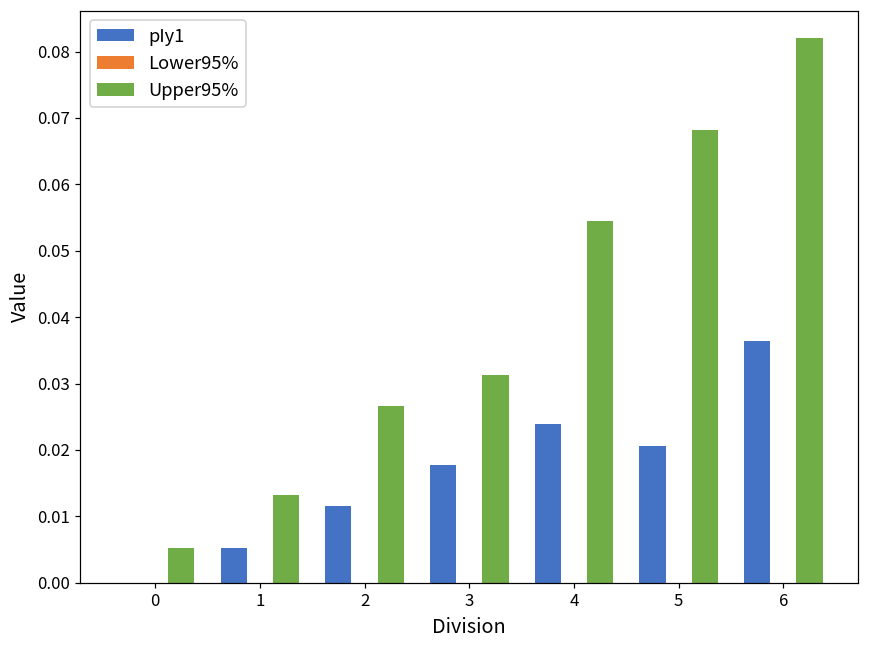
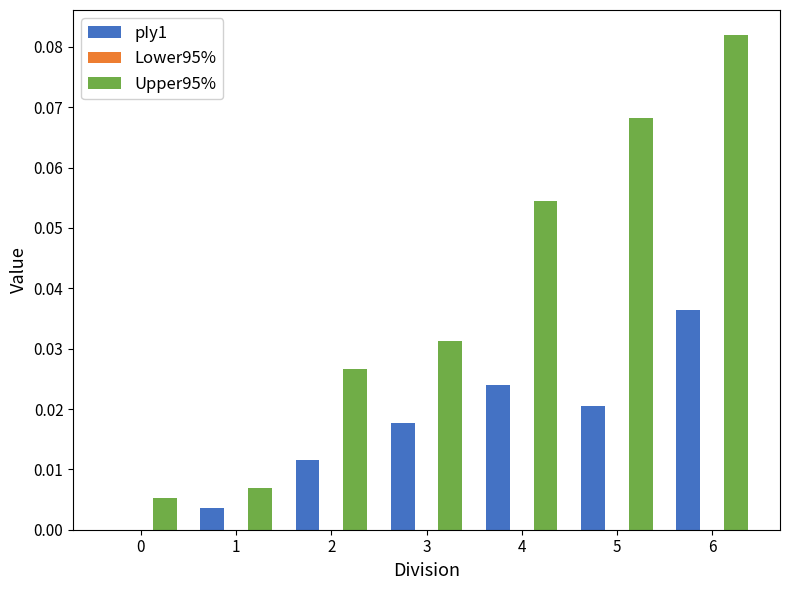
pIy1, 1: 0.005 -> 0.004
Upper95%, 1: 0.013 -> 0.007
